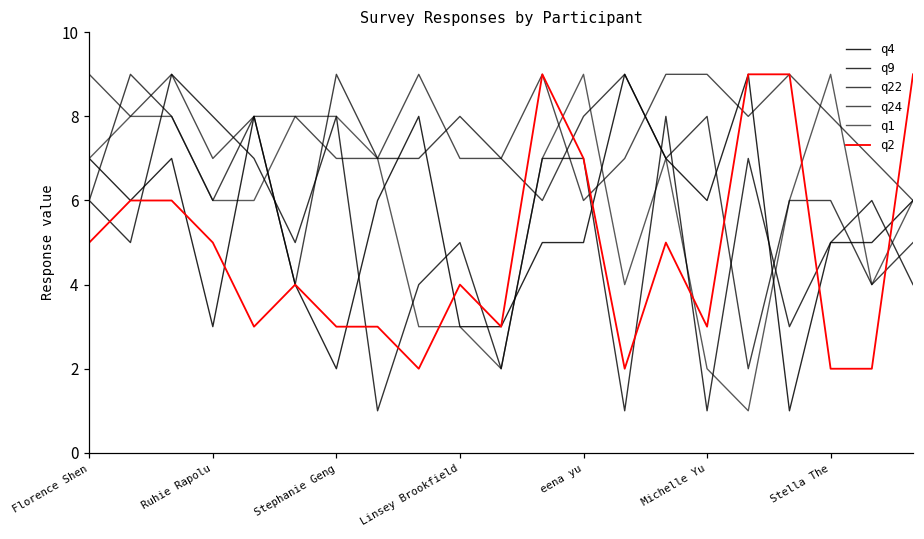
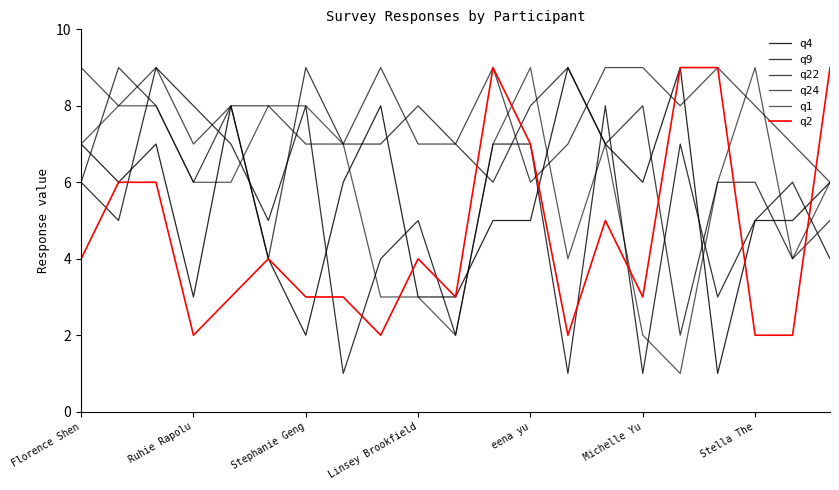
q2, Florence Shen: 5 -> 4
q2, Ruhie Rapolu: 5 -> 2
